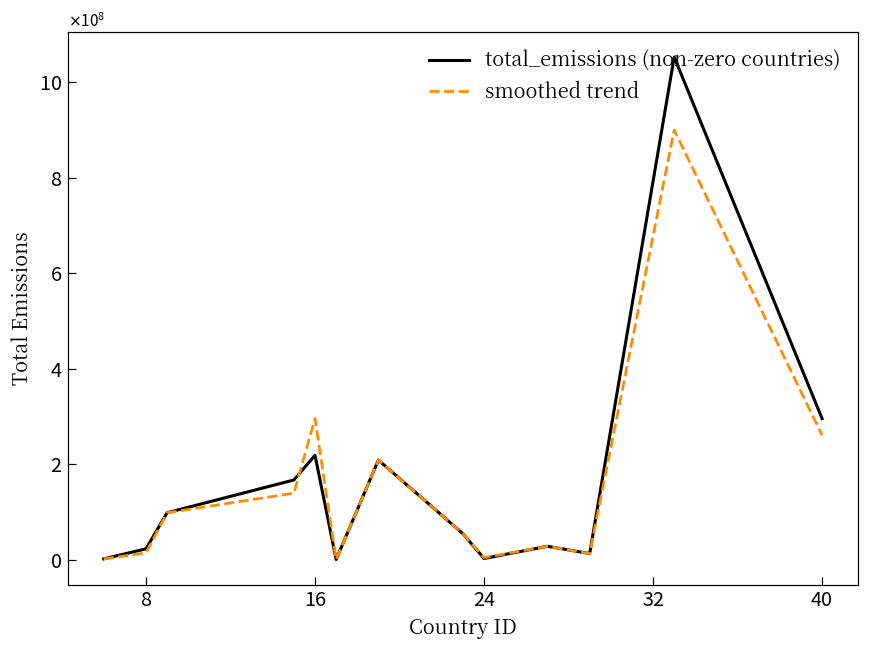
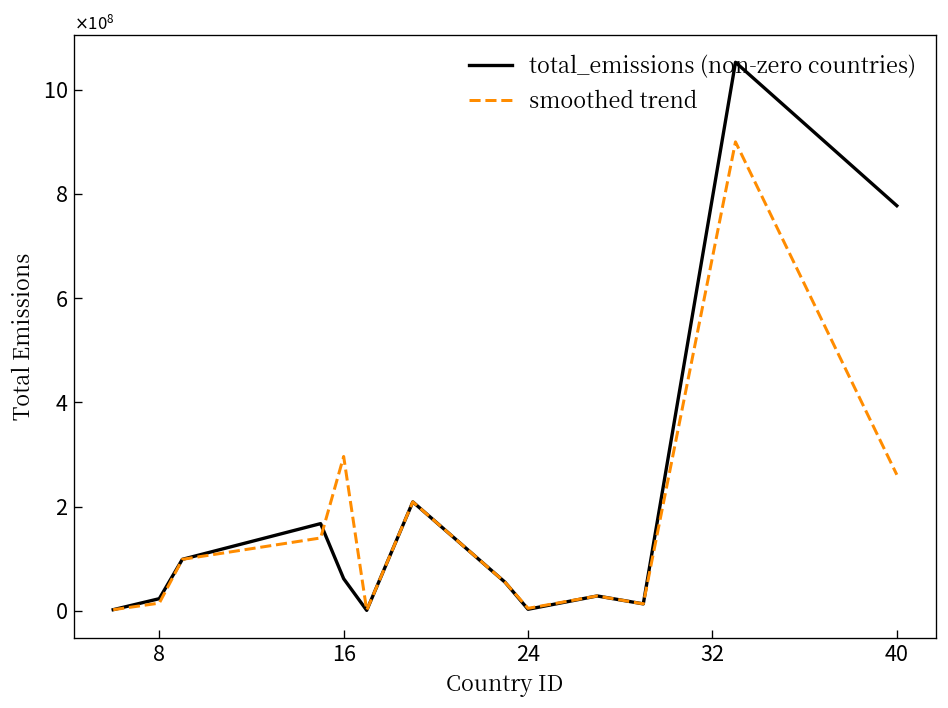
total_emissions (non-zero countries), 16: 220000000 -> 60000000
total_emissions (non-zero countries), 40: 300000000 -> 780000000
